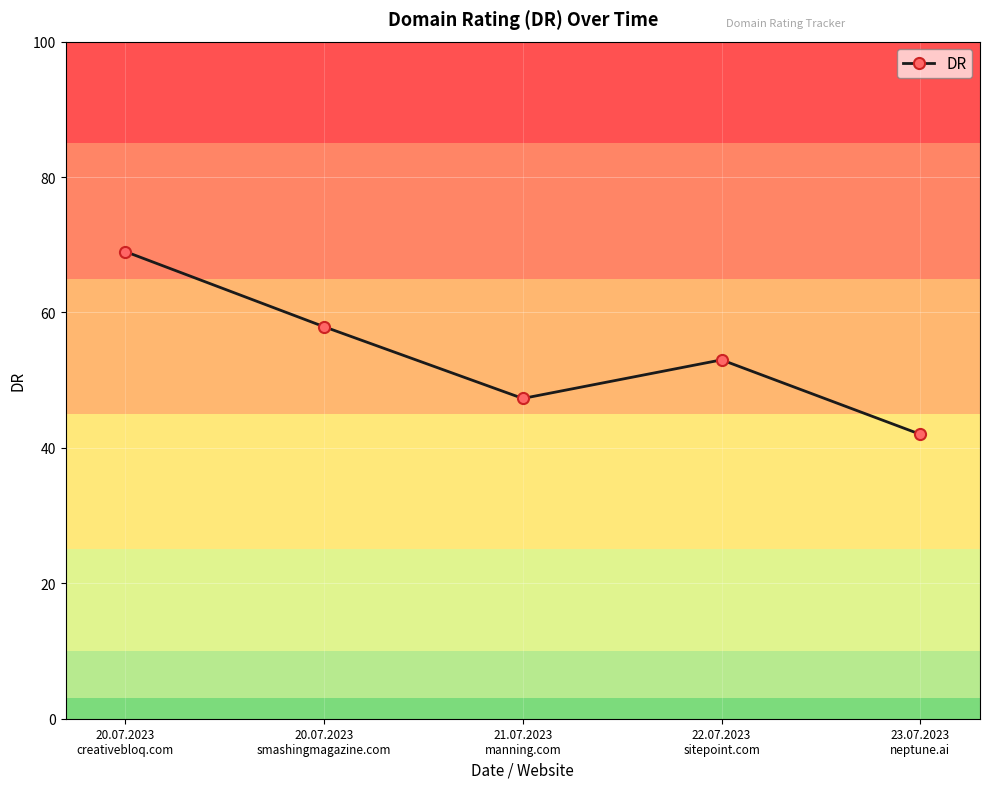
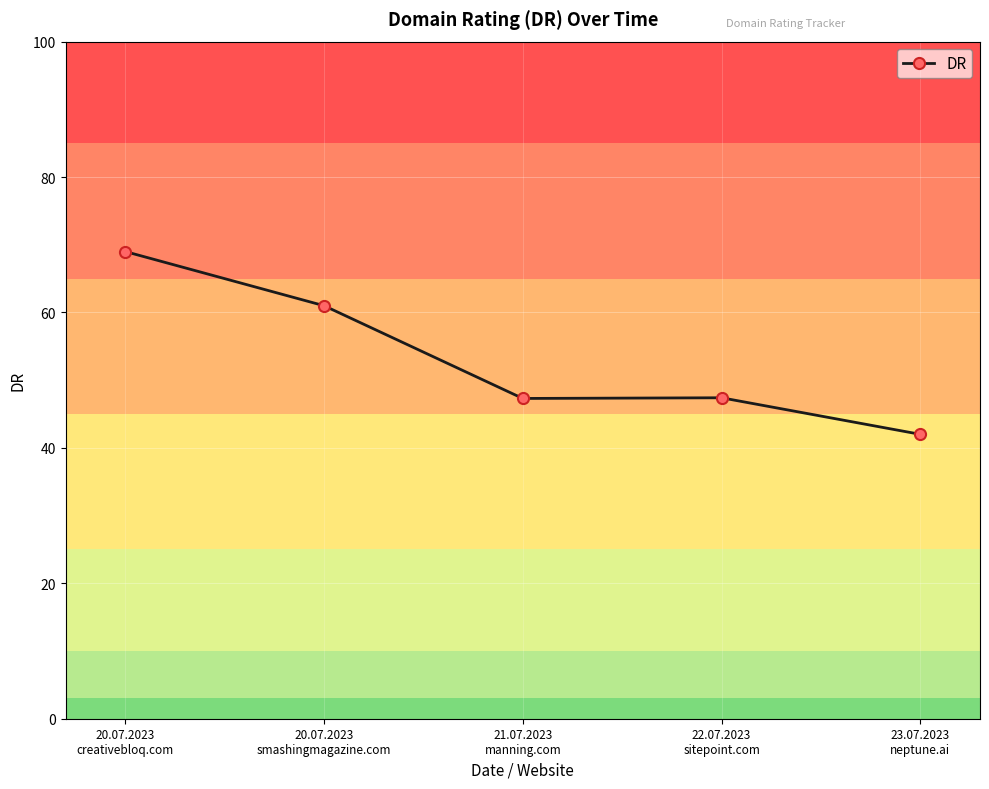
20.07.2023 smashingmagazine.com: 58 -> 61
22.07.2023 sitepoint.com: 53 -> 47
